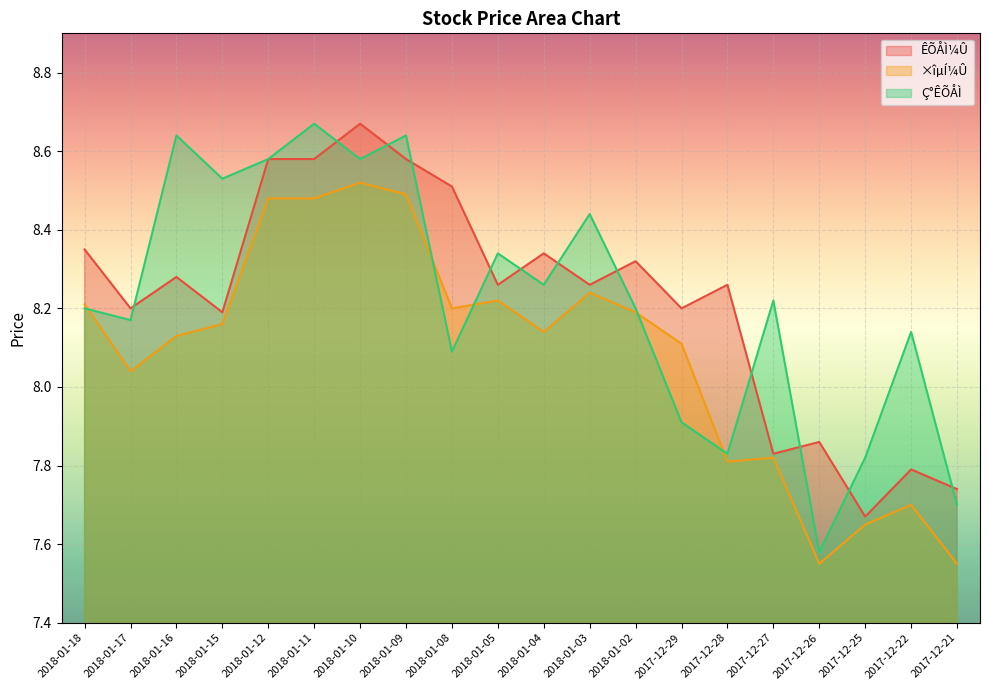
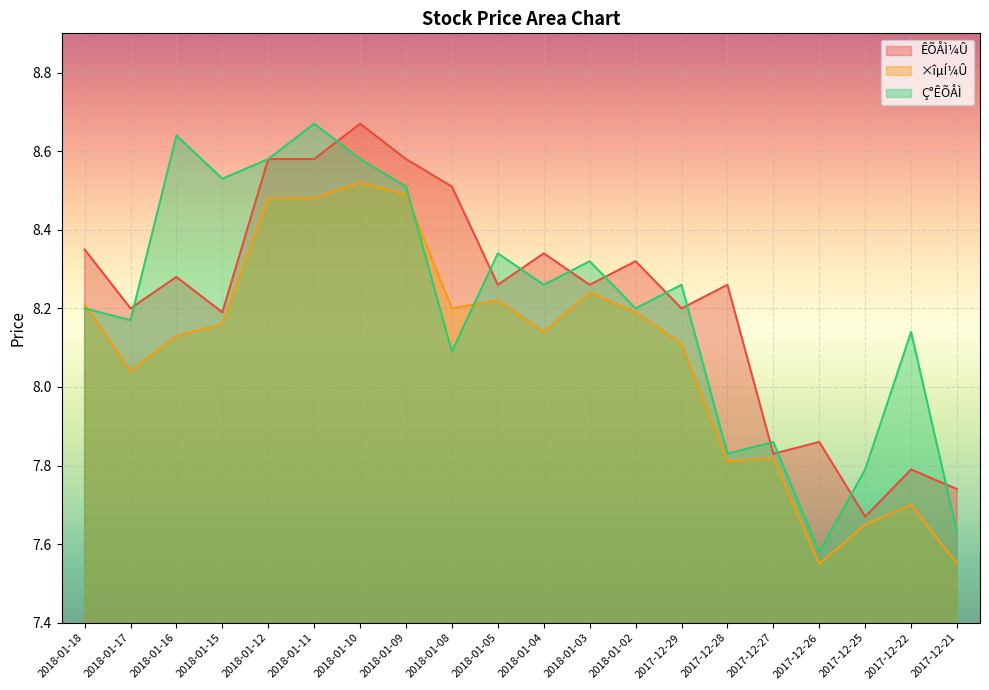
Ç°ÊÕÅÌ, 2018-01-09: 8.64 -> 8.51
Ç°ÊÕÅÌ, 2018-01-03: 8.44 -> 8.32
Ç°ÊÕÅÌ, 2017-12-29: 7.91 -> 8.26
Ç°ÊÕÅÌ, 2017-12-27: 8.22 -> 7.86
Ç°ÊÕÅÌ, 2017-12-25: 7.82 -> 7.79
Ç°ÊÕÅÌ, 2017-12-21: 7.70 -> 7.63
